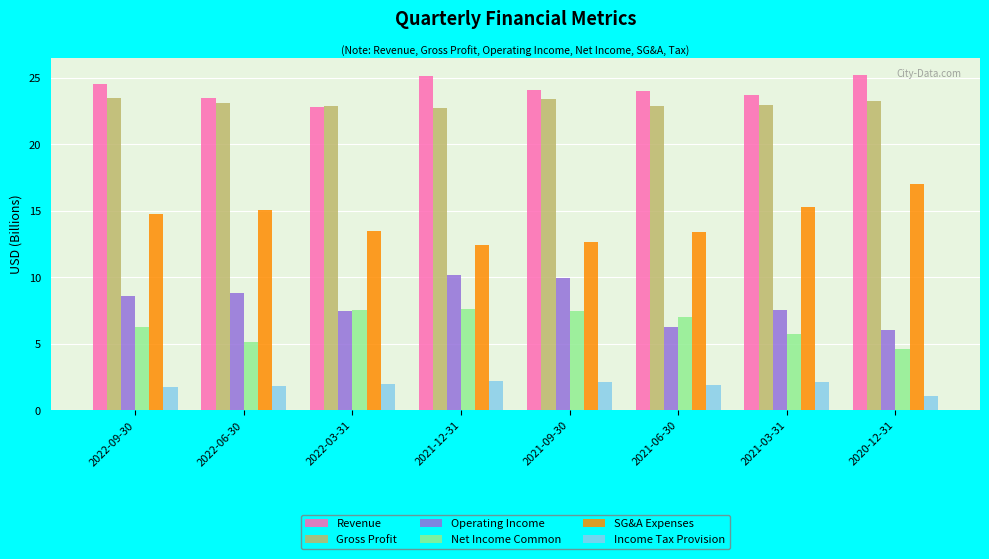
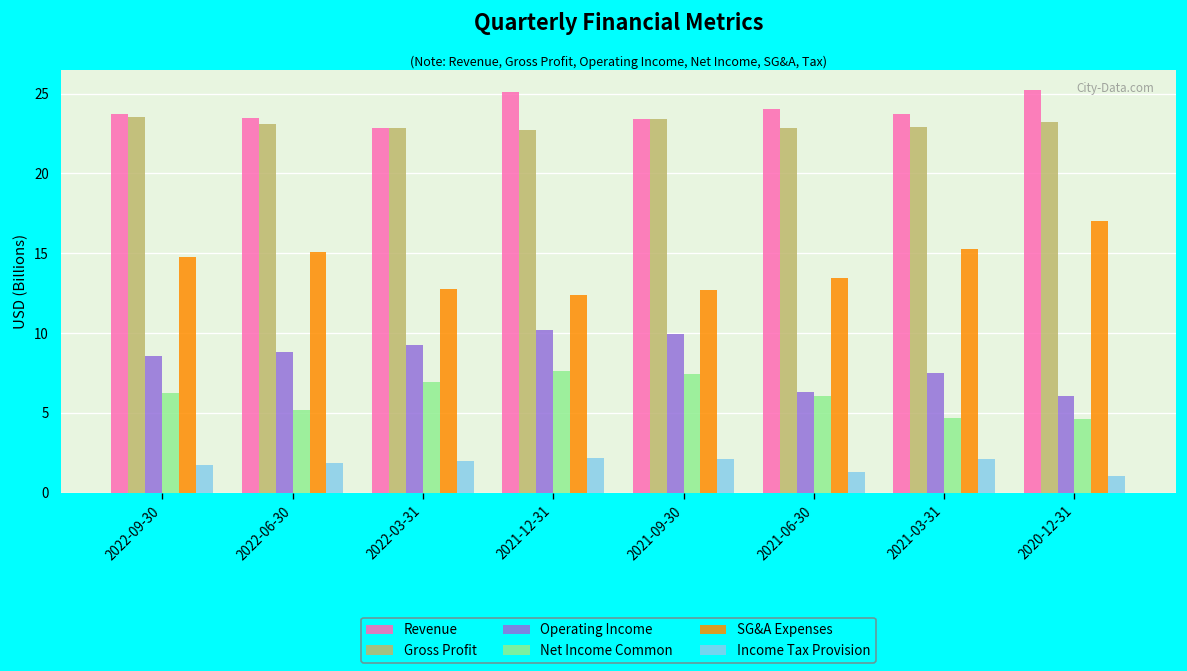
Revenue, 2022-09-30: 24.5 -> 23.7
Operating Income, 2022-03-31: 7.5 -> 9.2
Net Income Common, 2022-03-31: 7.5 -> 6.9
SG&A Expenses, 2022-03-31: 13.4 -> 12.8
Revenue, 2021-09-30: 24.1 -> 23.4
Net Income Common, 2021-06-30: 7.0 -> 6.1
Income Tax Provision, 2021-06-30: 1.9 -> 1.3
Net Income Common, 2021-03-31: 5.7 -> 4.7
